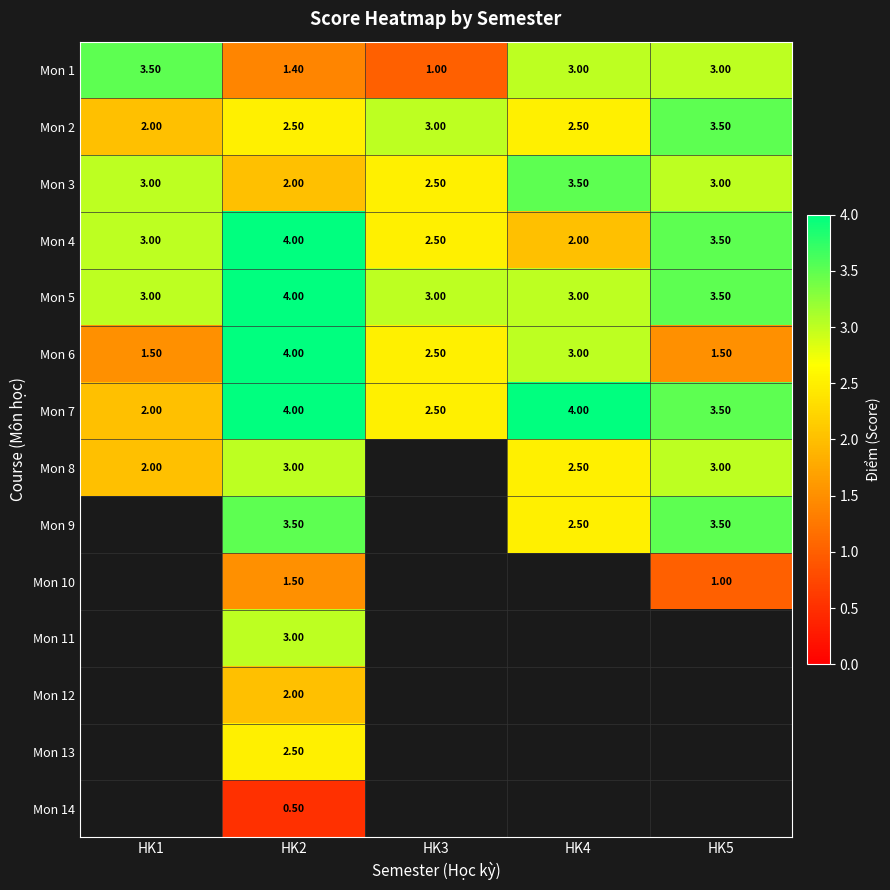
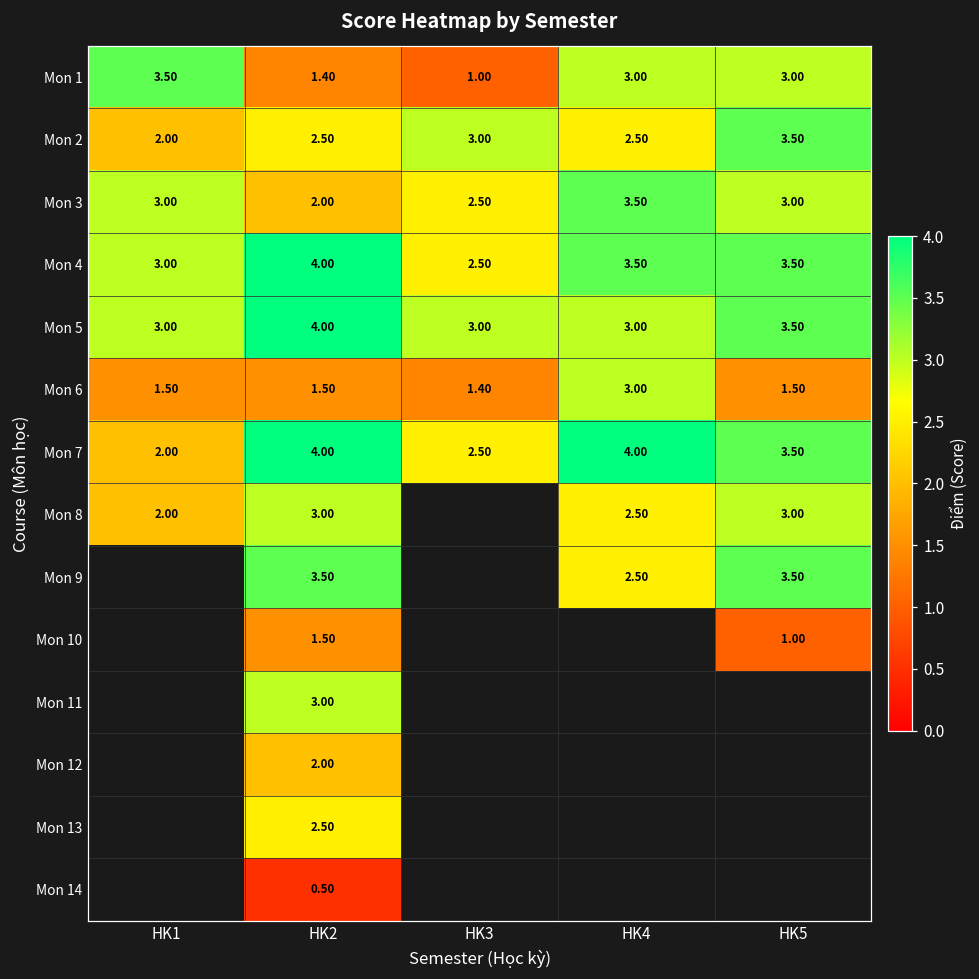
Mon 4, HK4: 2.00 -> 3.50
Mon 6, HK2: 4.00 -> 1.50
Mon 6, HK3: 2.50 -> 1.40
